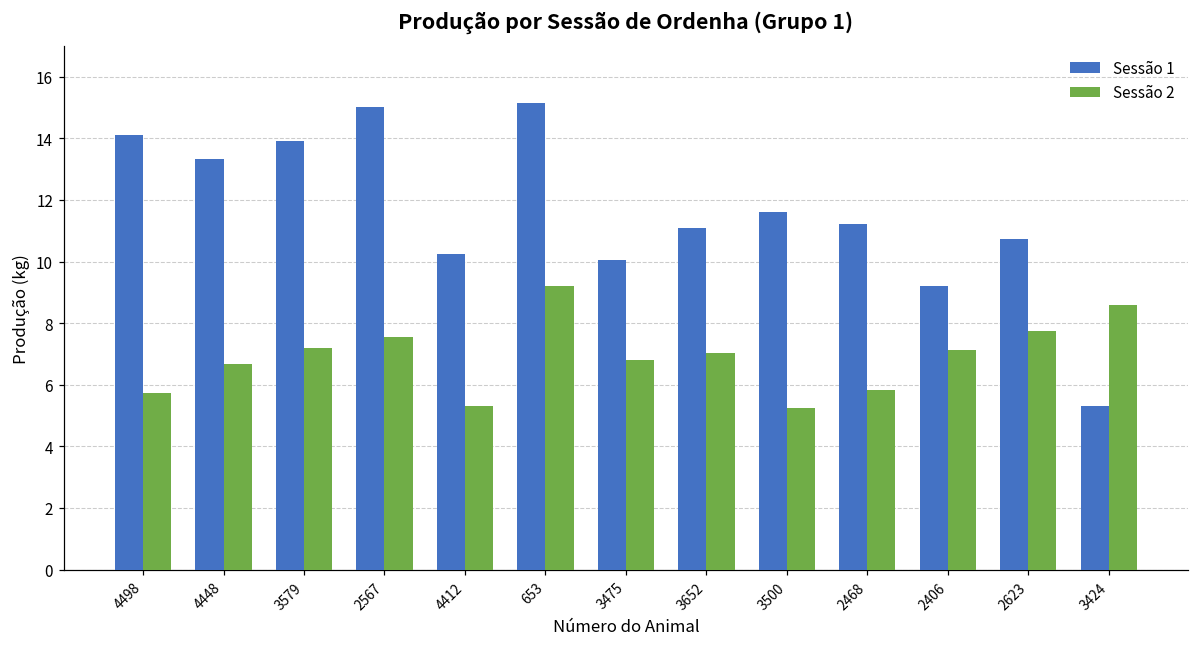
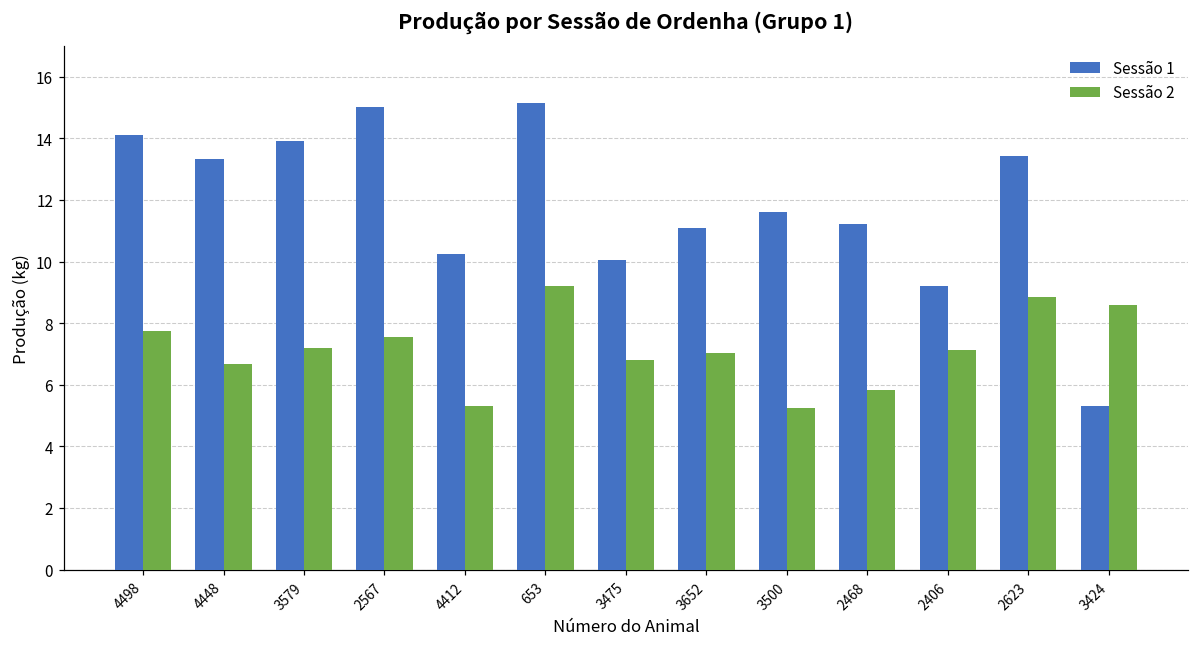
Sessão 2, 4498: 5.7 -> 7.8
Sessão 1, 2623: 10.7 -> 13.4
Sessão 2, 2623: 7.7 -> 8.8
